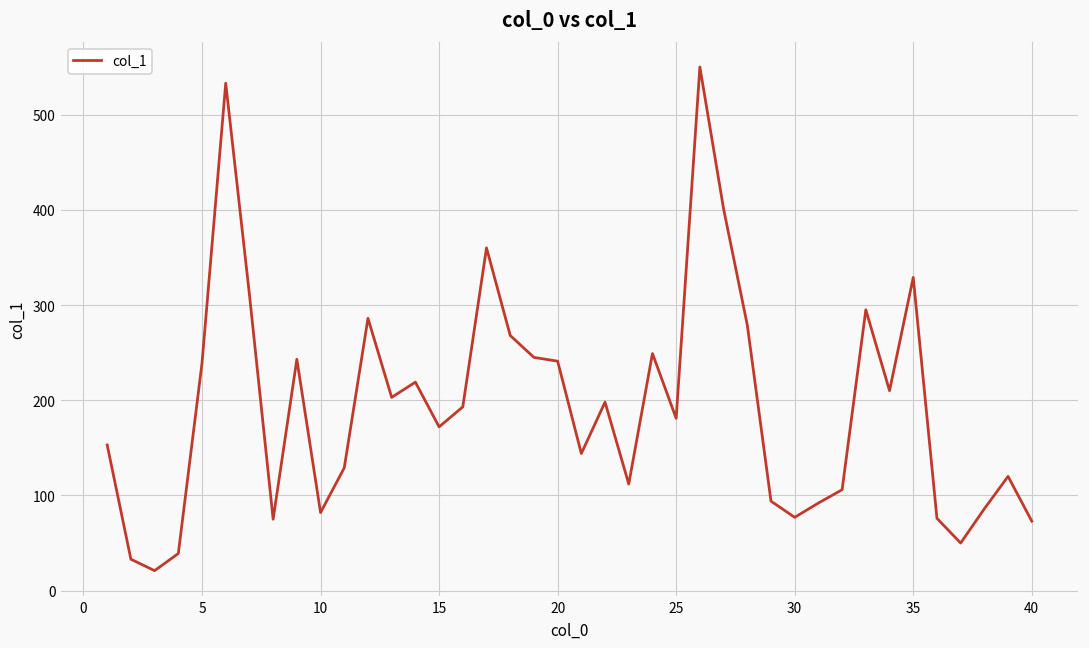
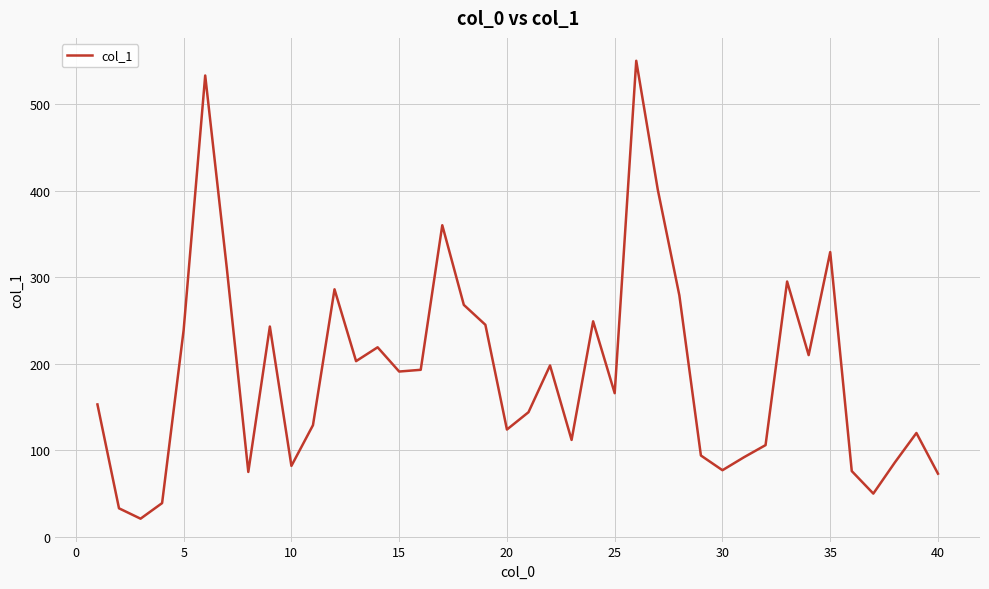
15: 170 -> 190
20: 240 -> 120
25: 180 -> 170
